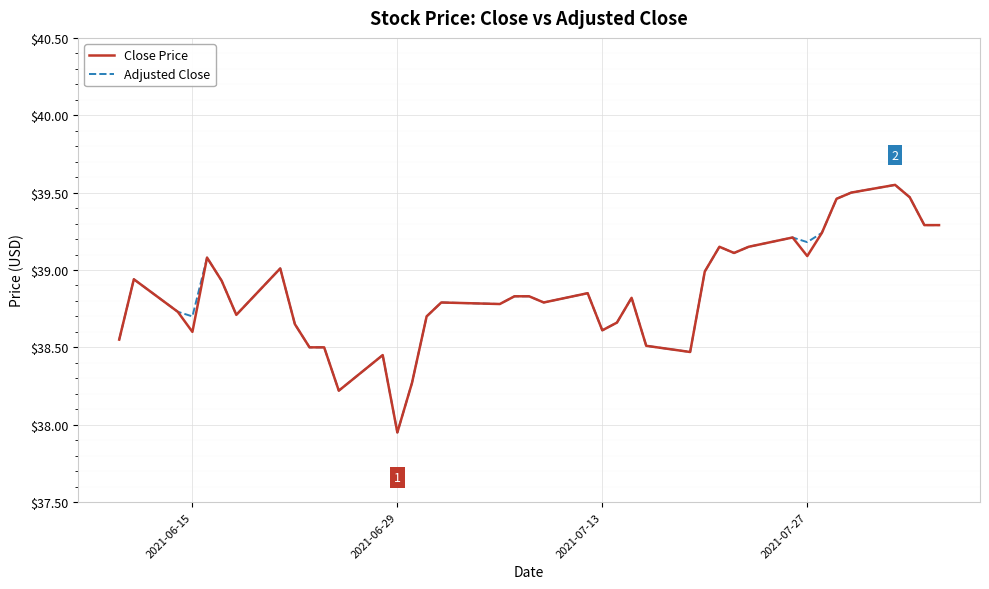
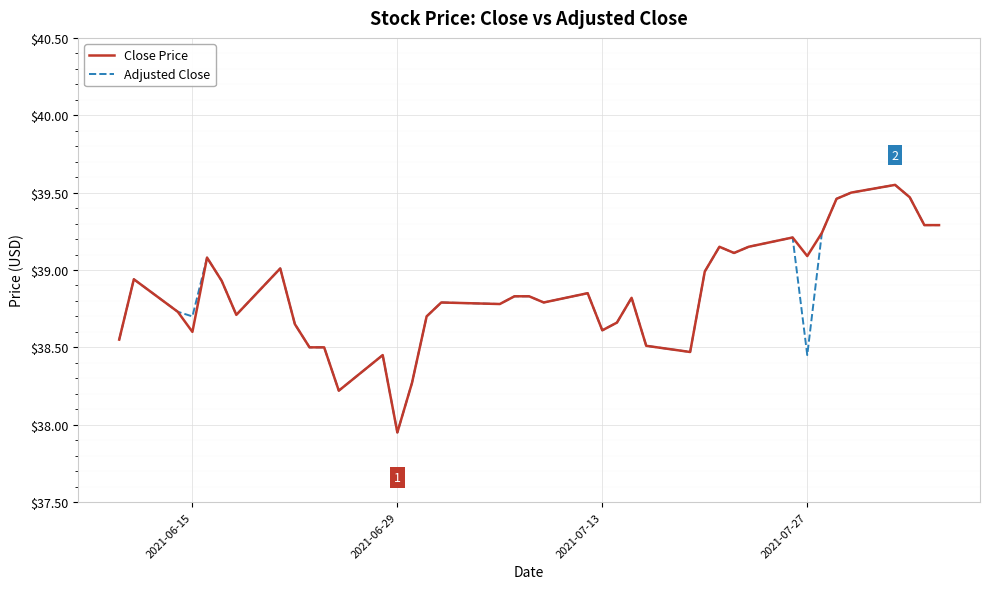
Adjusted Close, 2021-07-27: $39.18 -> $38.45
